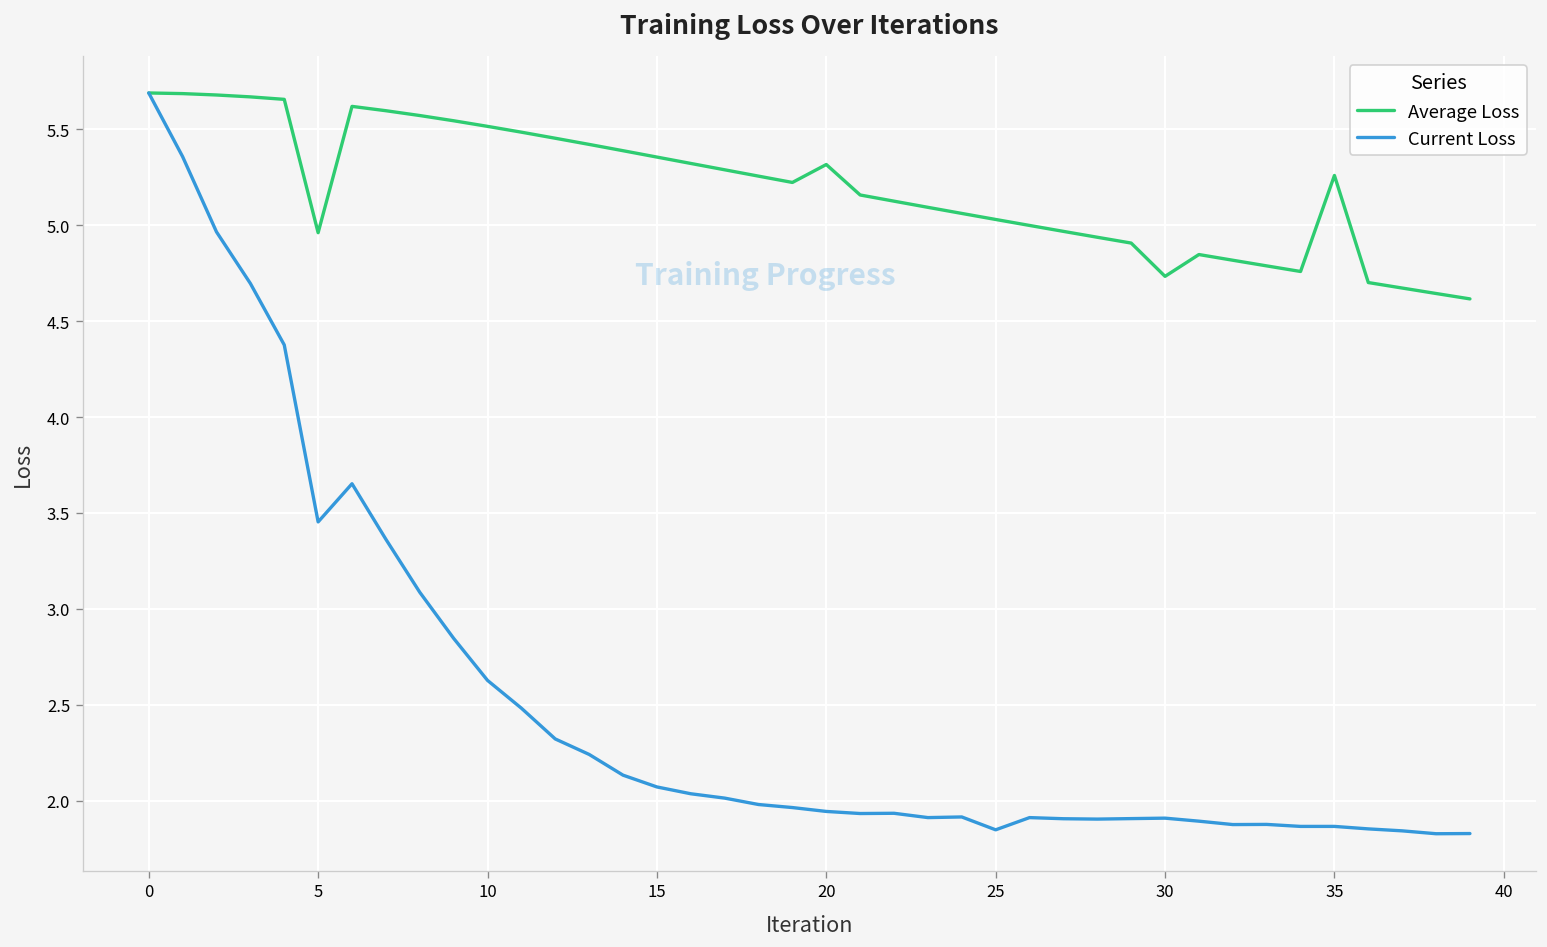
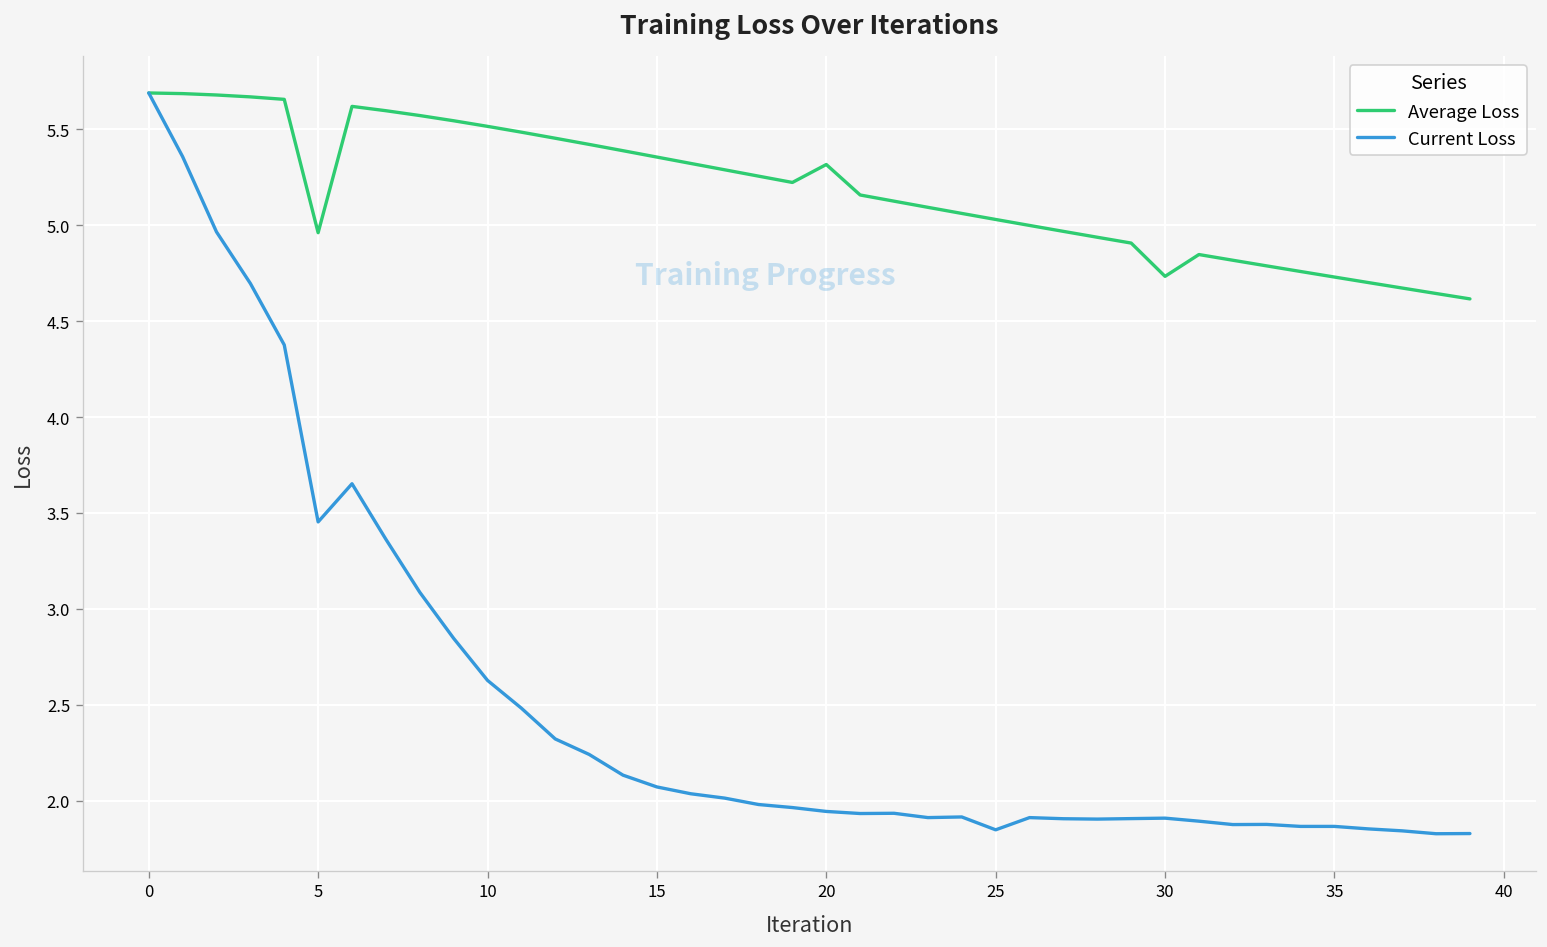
Average Loss, 35: 5.26 -> 4.73
